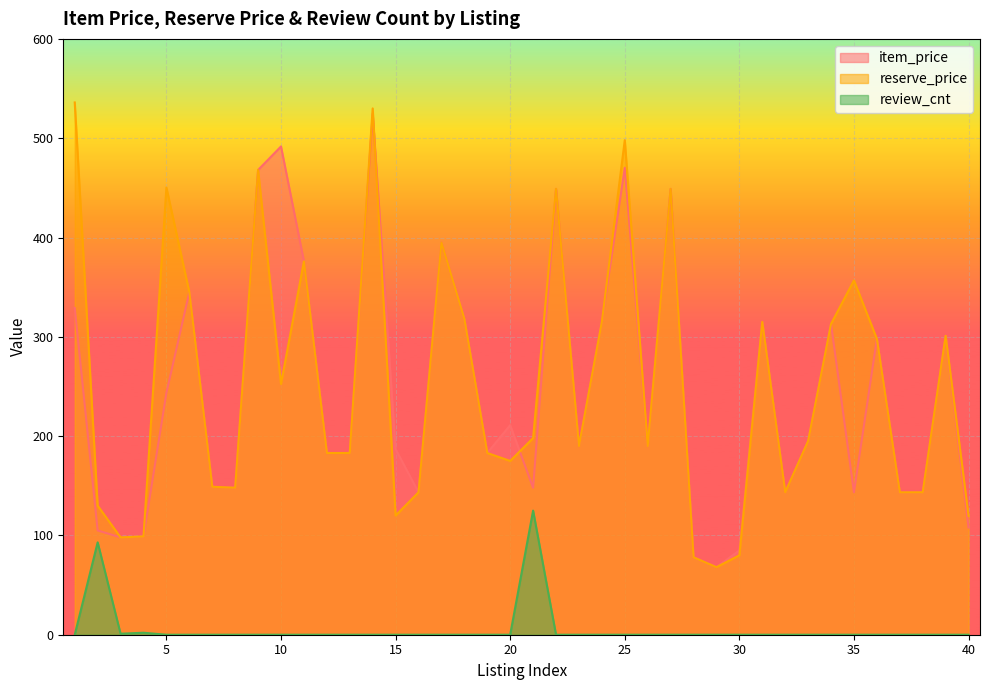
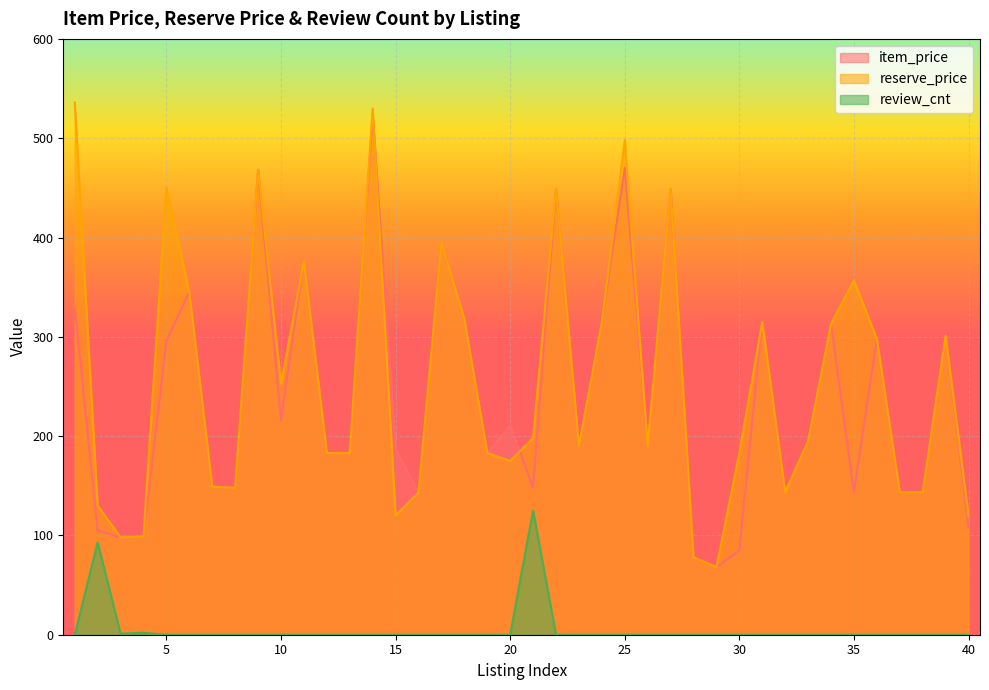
item_price, 5: 240 -> 300
item_price, 10: 490 -> 220
reserve_price, 30: 80 -> 180
